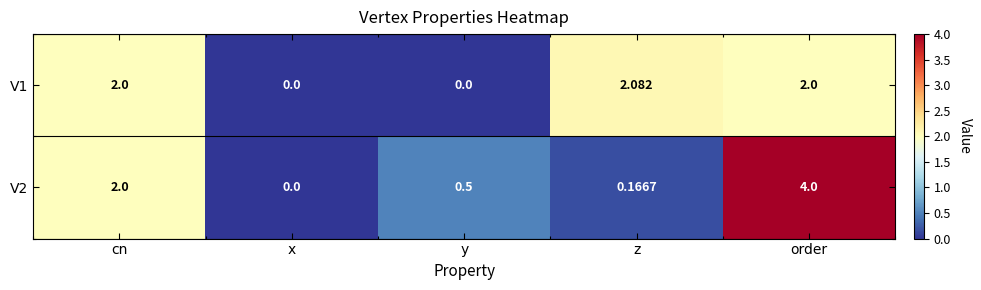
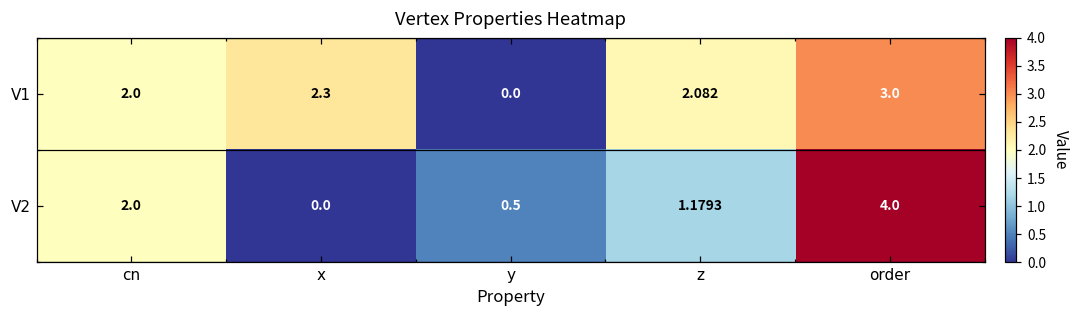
V1, x: 0.0 -> 2.3
V1, order: 2.0 -> 3.0
V2, z: 0.1667 -> 1.1793
